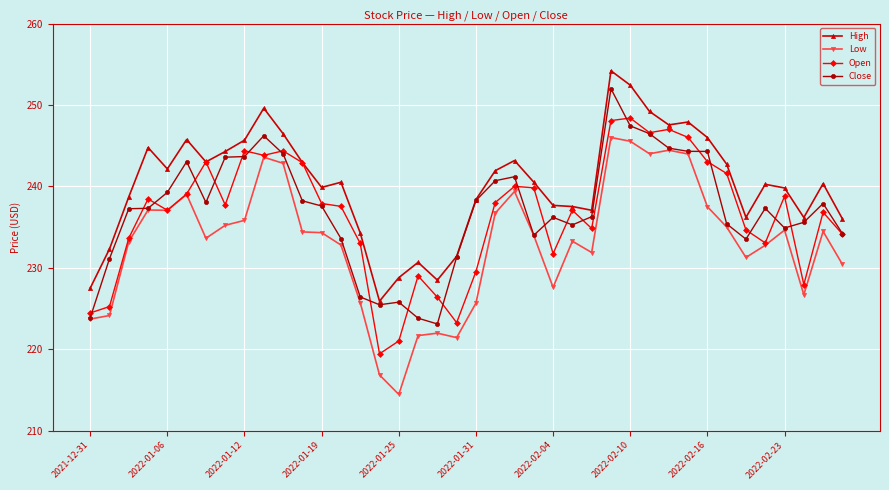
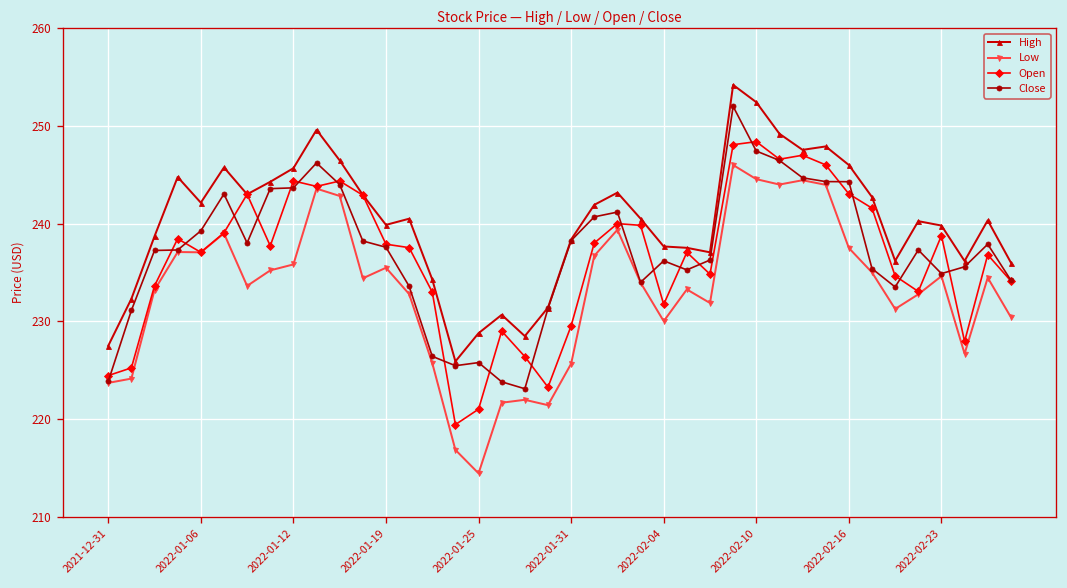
Low, 2022-01-19: 234 -> 235
Low, 2022-02-04: 228 -> 230
Low, 2022-02-10: 246 -> 245
